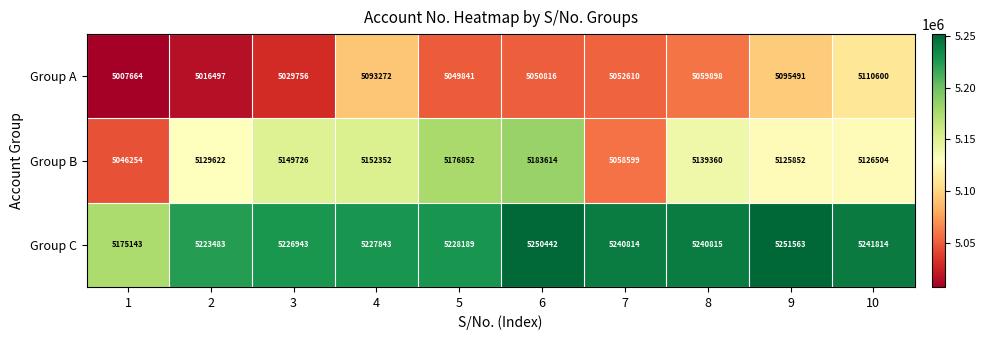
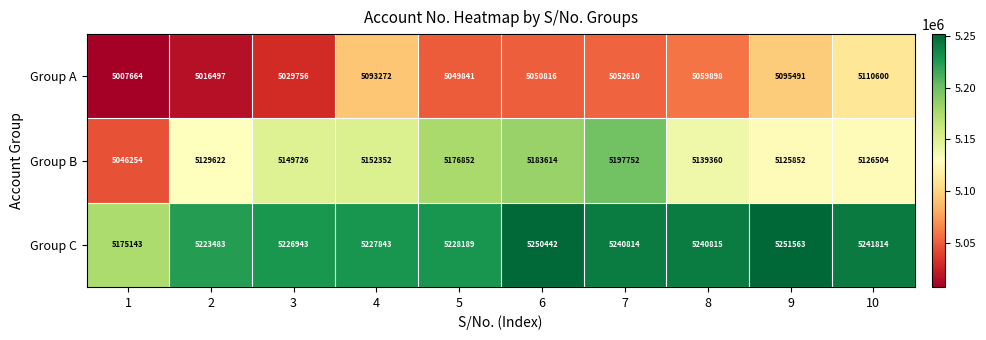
Group B, 7: 5058599 -> 5197752
